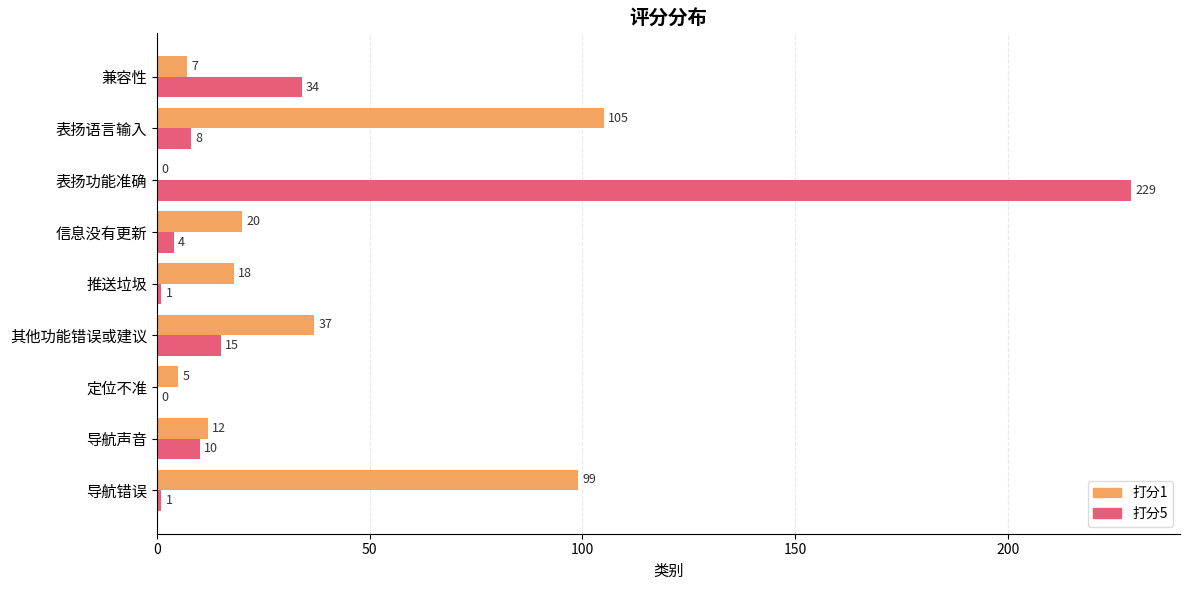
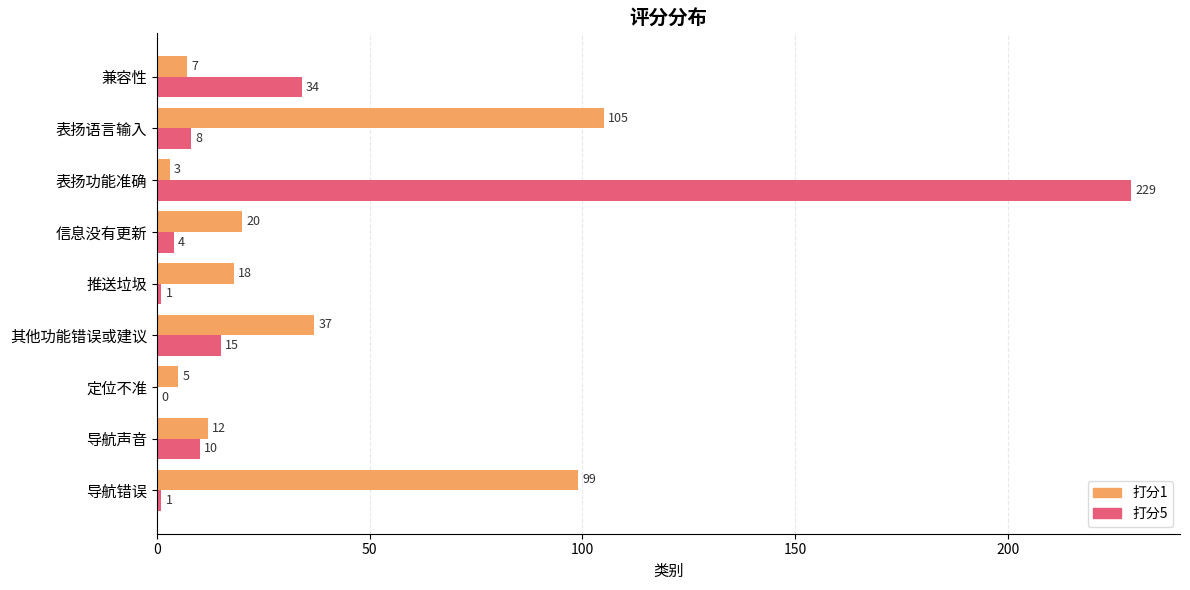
打分1, 表扬功能准确: 0 -> 3
